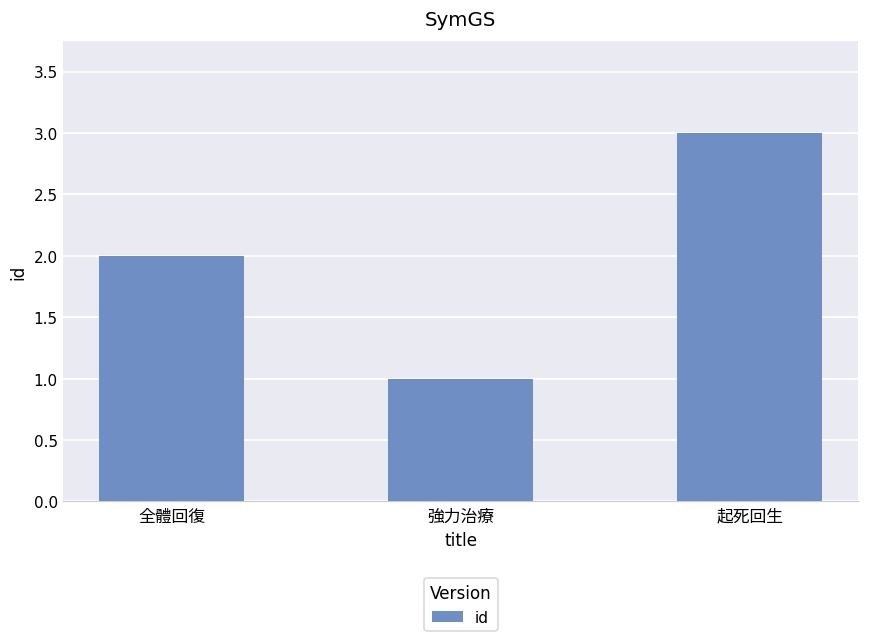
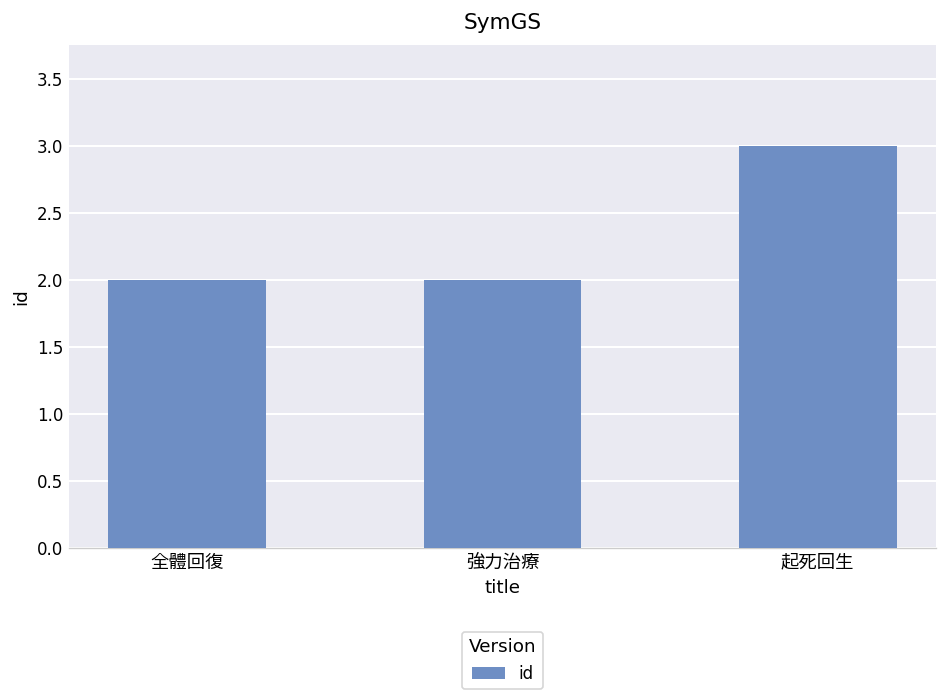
強力治療: 1 -> 2
